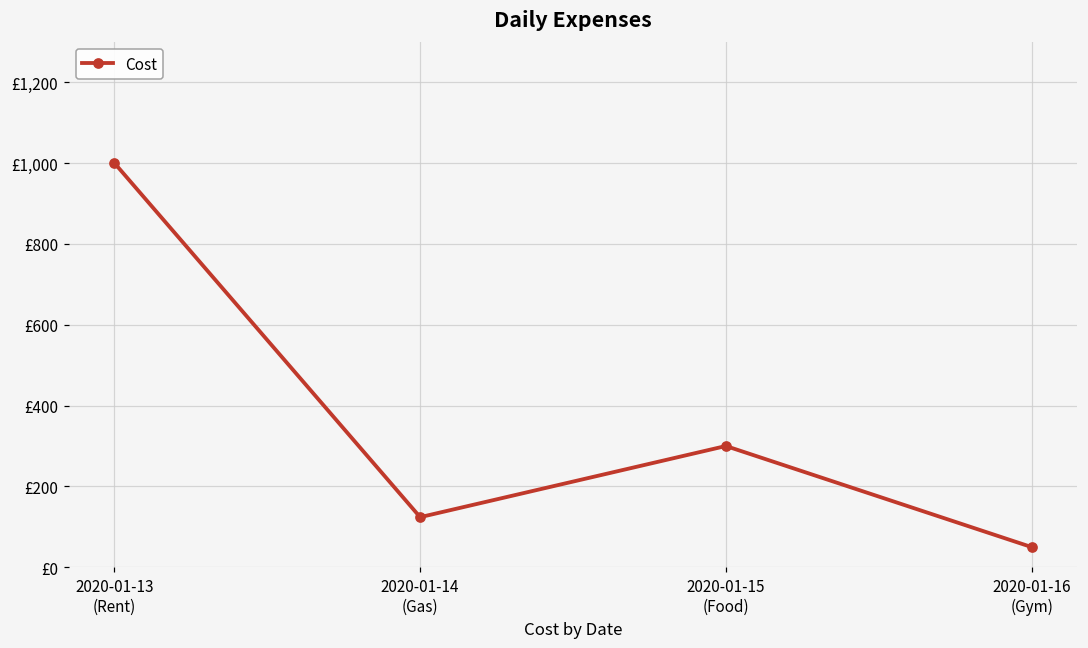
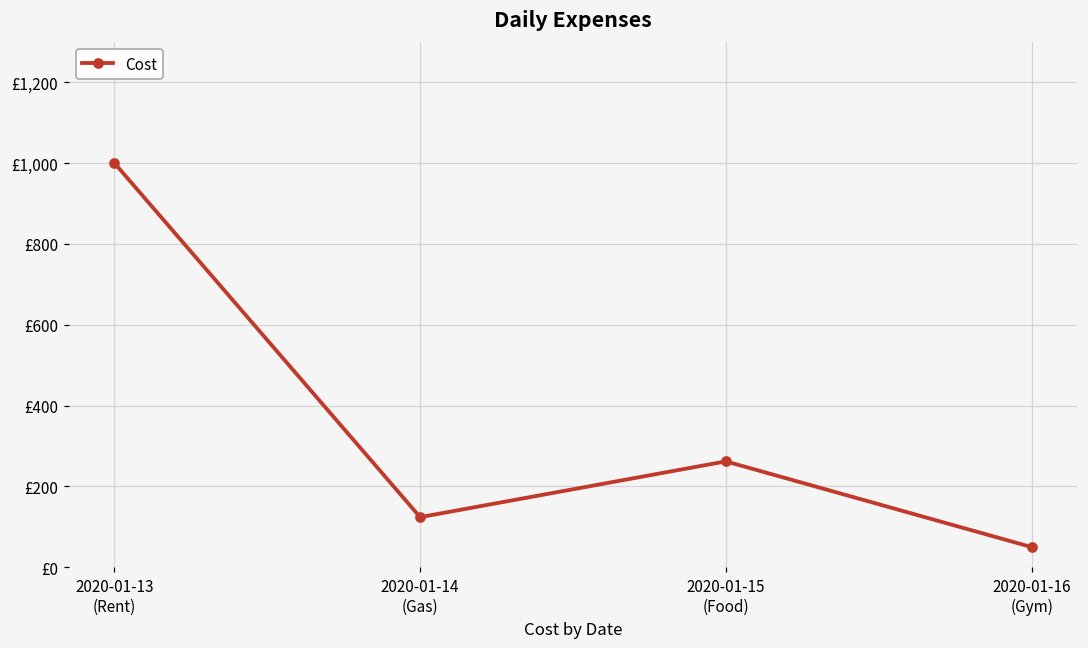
2020-01-15 (Food): £300 -> £260
